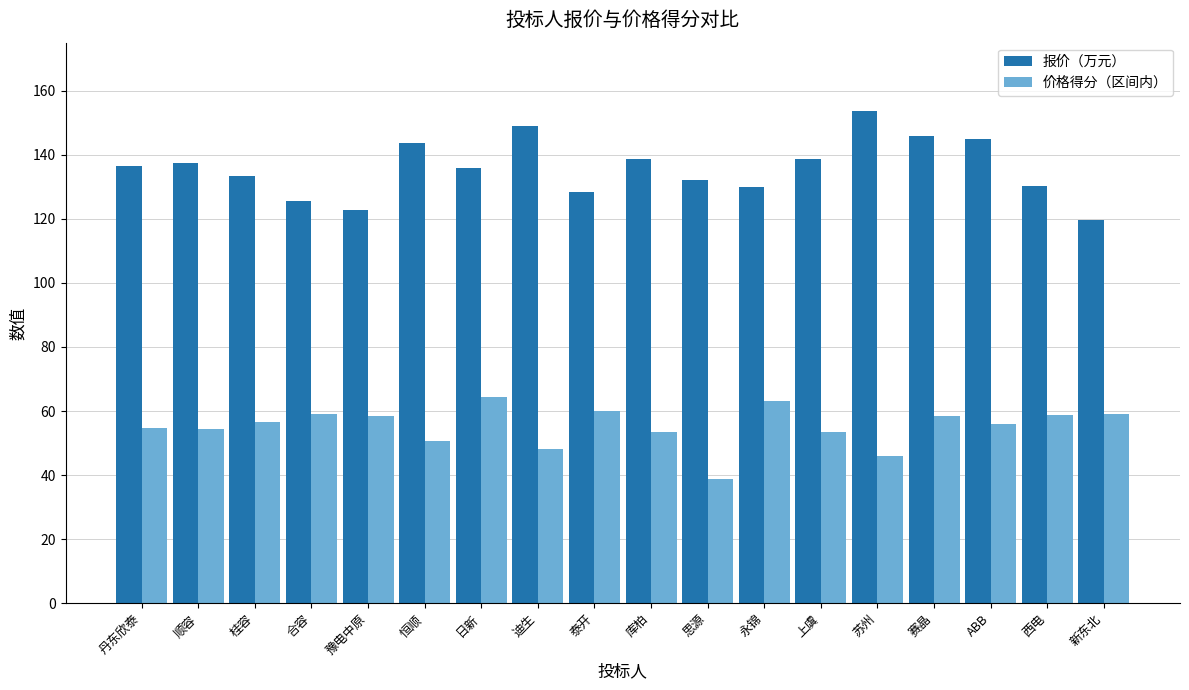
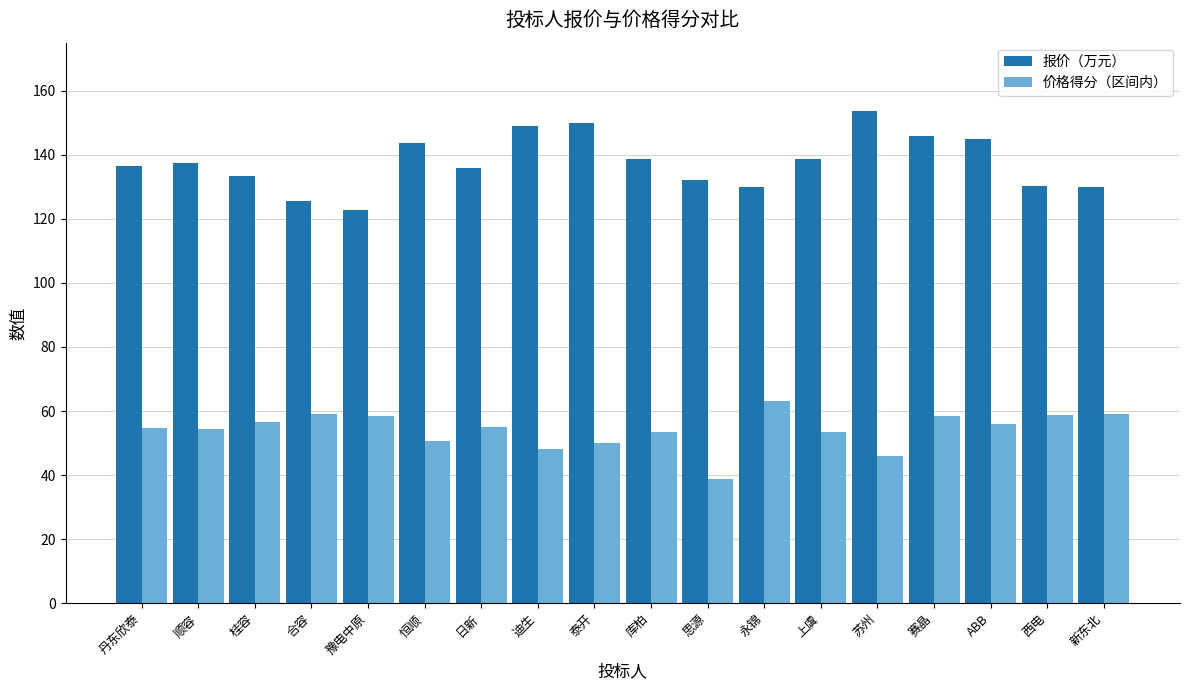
价格得分（区间内）, 日新: 64 -> 55
报价（万元）, 泰开: 128 -> 150
价格得分（区间内）, 泰开: 60 -> 50
报价（万元）, 新东北: 120 -> 130
